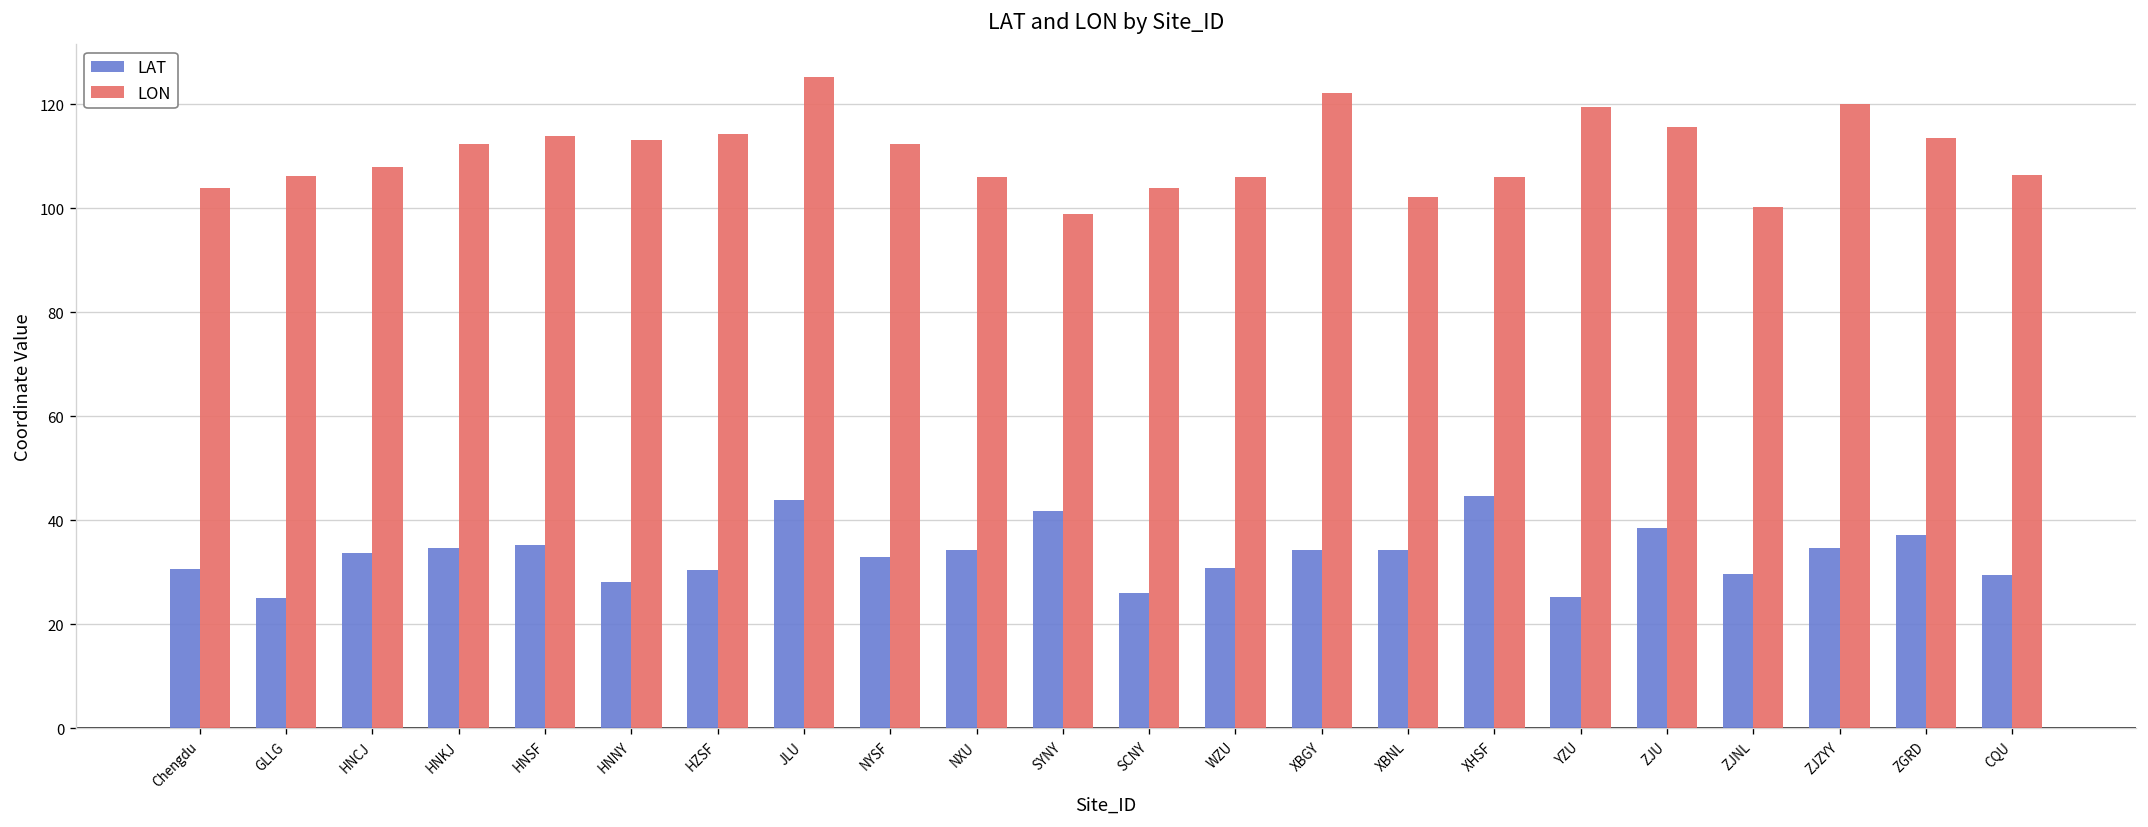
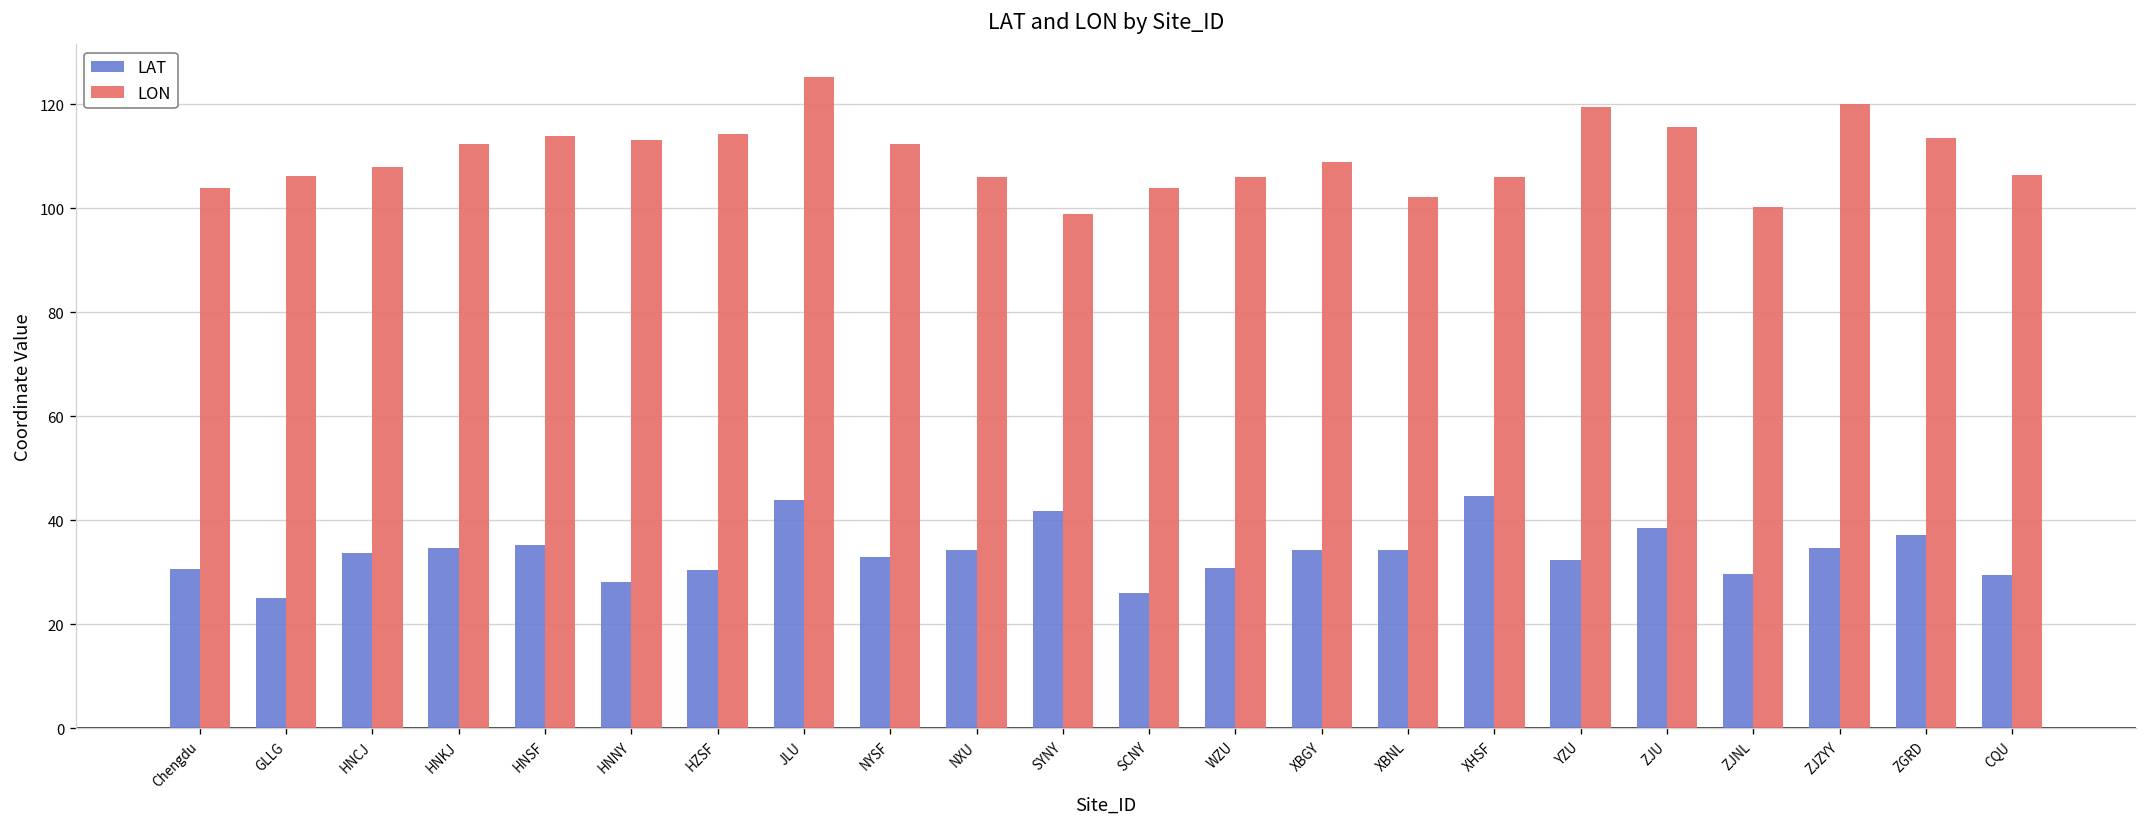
LON, XBGY: 122 -> 109
LAT, YZU: 25 -> 32
